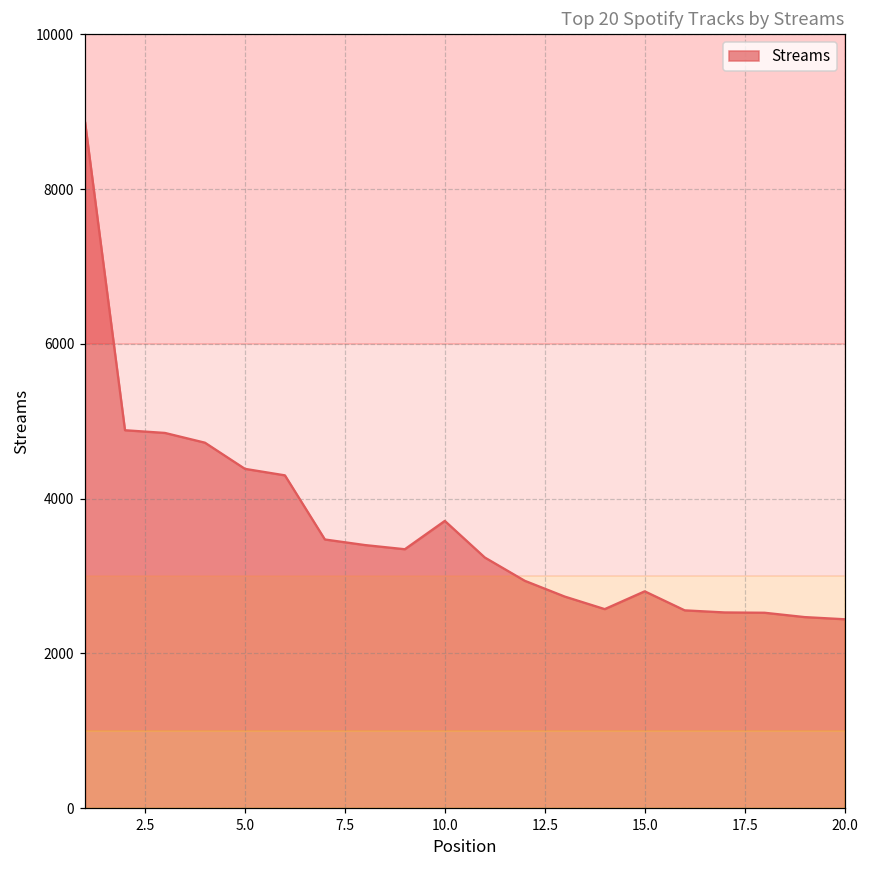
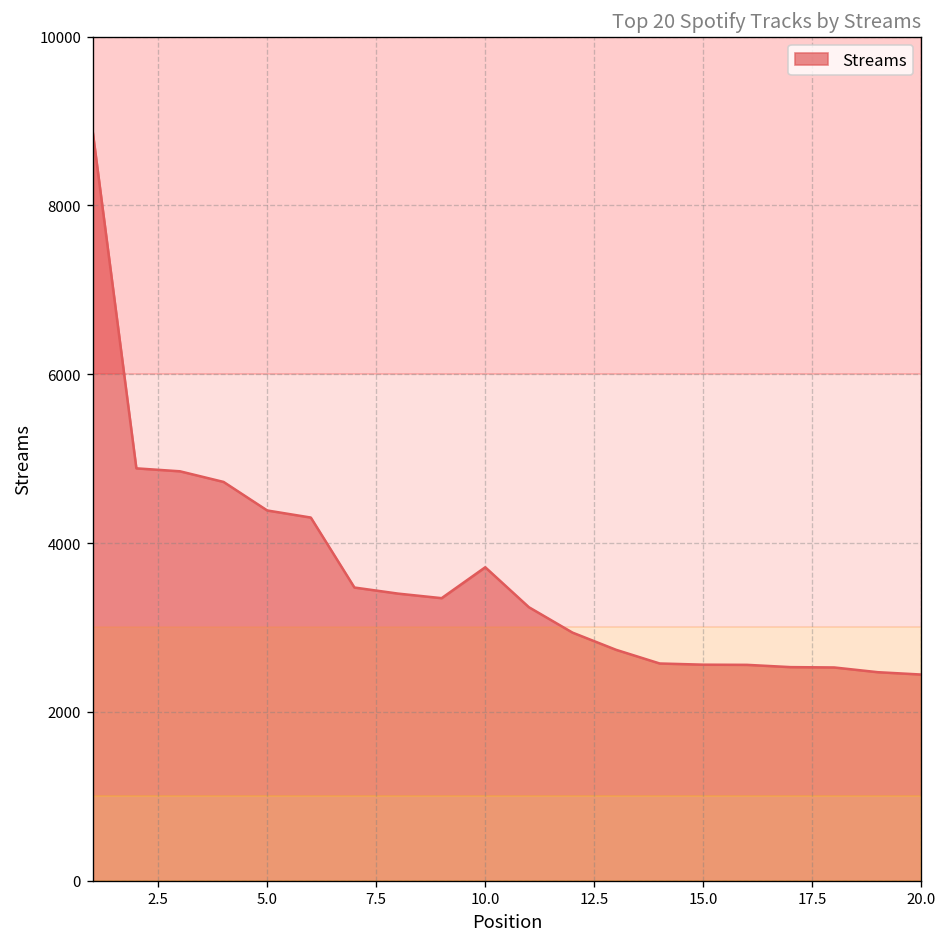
15.0: 2800 -> 2600
